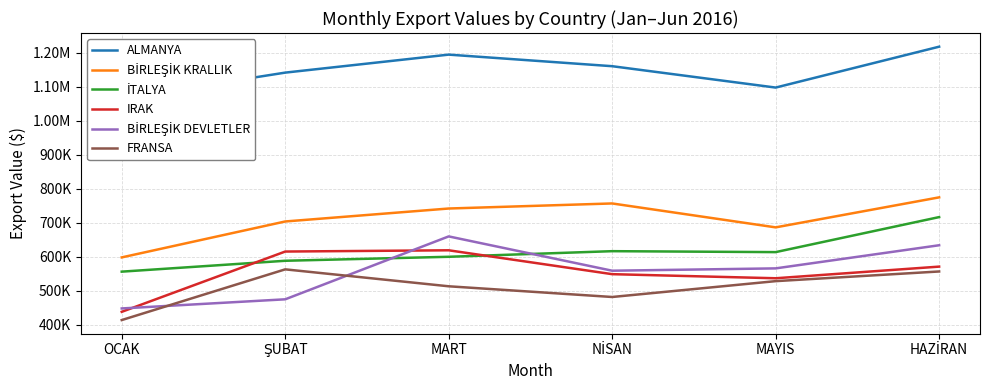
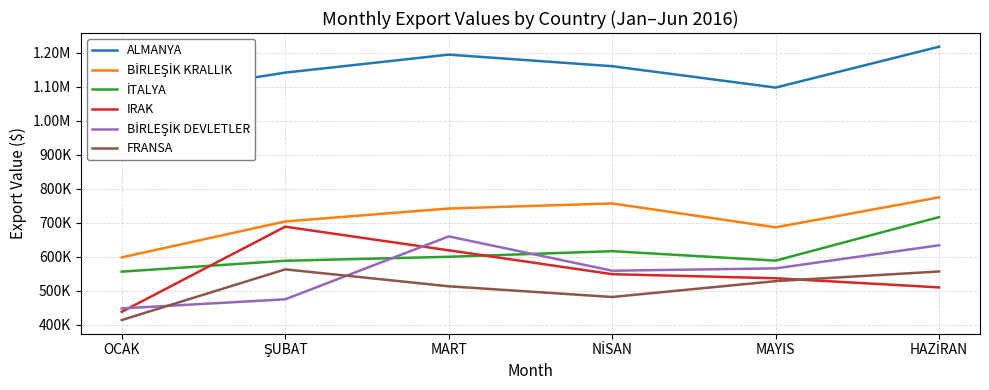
IRAK, ŞUBAT: 620000 -> 690000
İTALYA, MAYIS: 610000 -> 590000
IRAK, HAZİRAN: 570000 -> 510000
